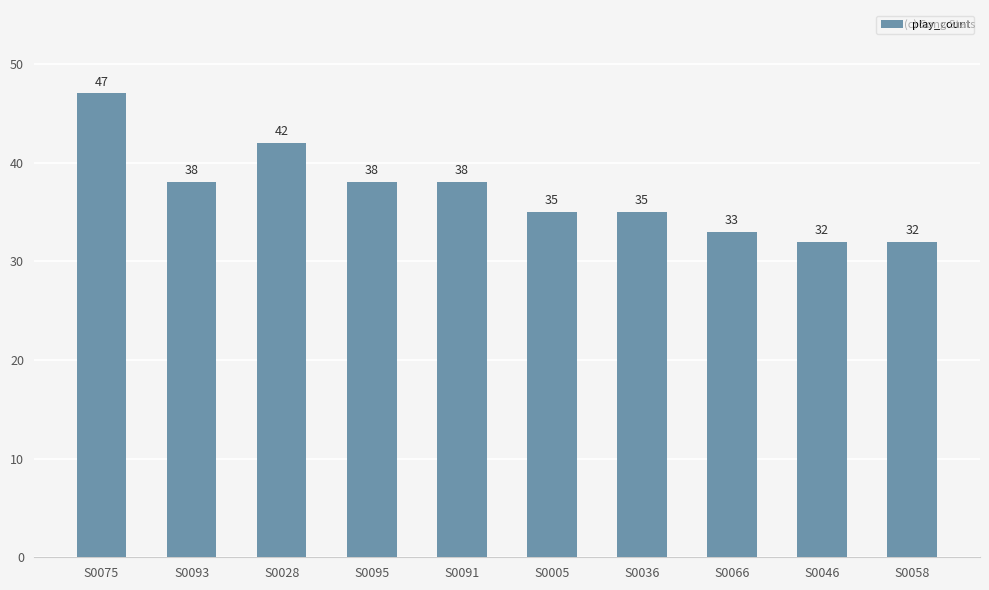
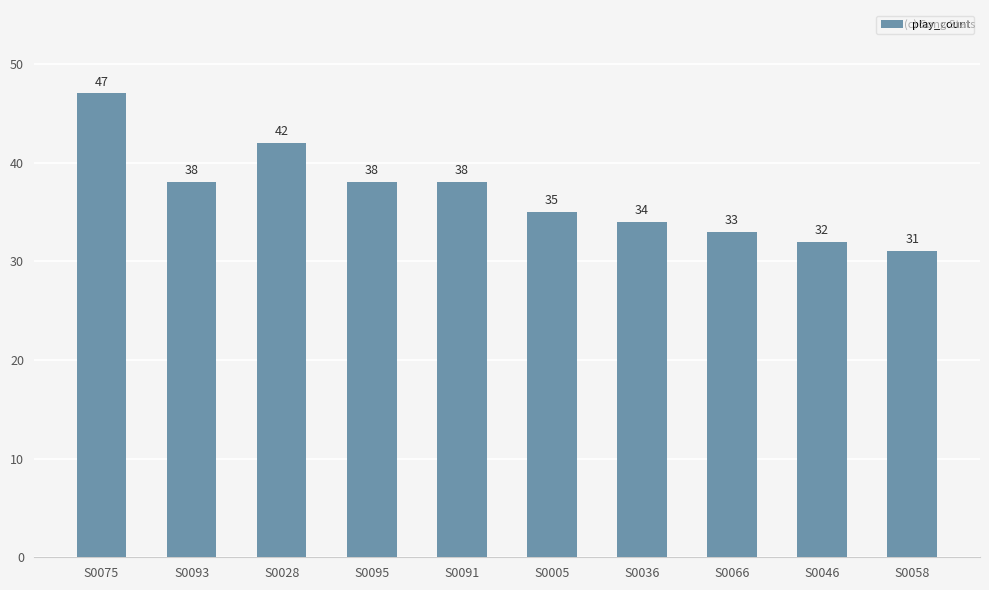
S0036: 35 -> 34
S0058: 32 -> 31
